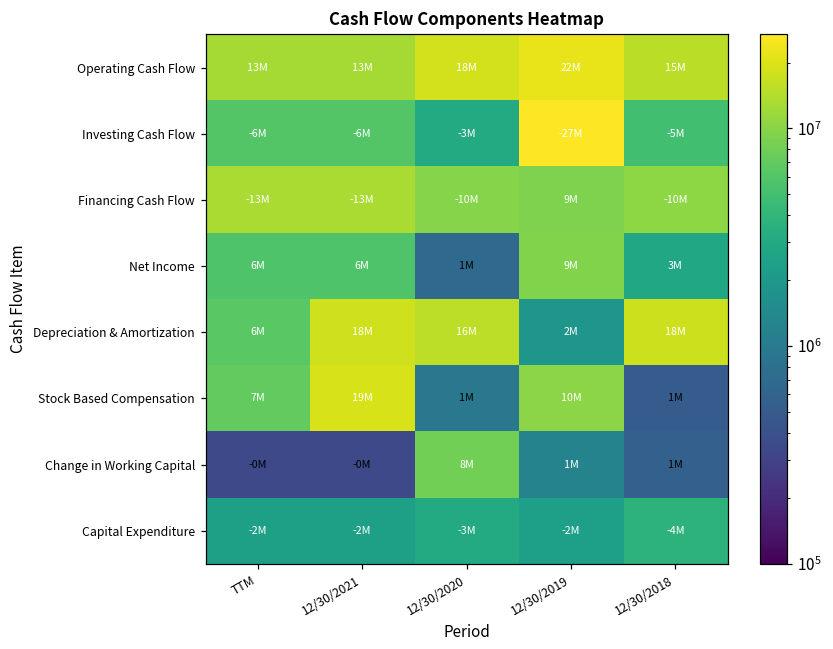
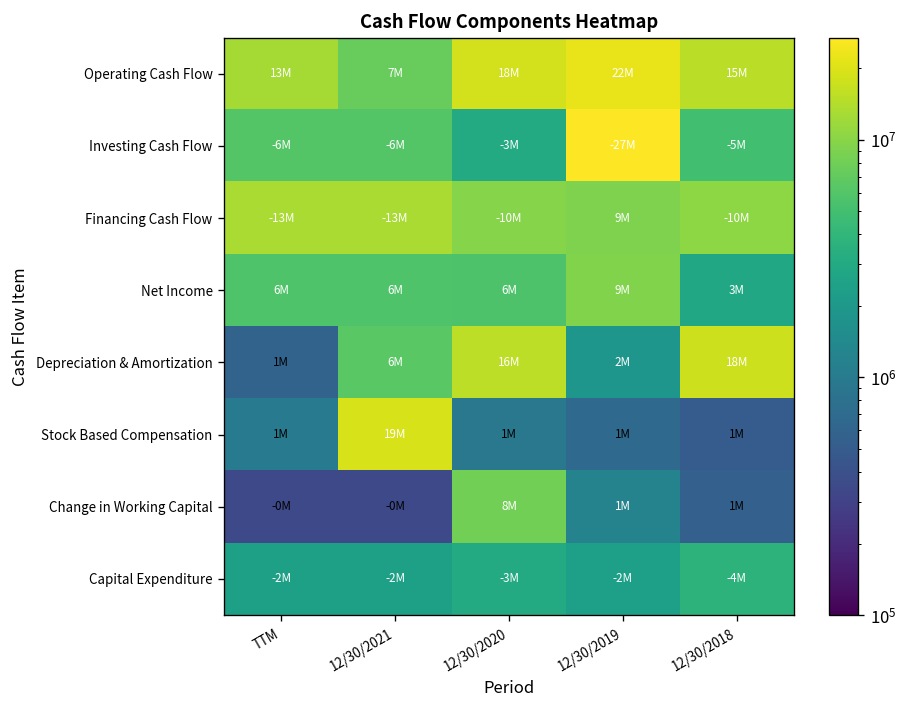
Operating Cash Flow, 12/30/2021: 13M -> 7M
Net Income, 12/30/2020: 1M -> 6M
Depreciation & Amortization, TTM: 6M -> 1M
Depreciation & Amortization, 12/30/2021: 18M -> 6M
Stock Based Compensation, TTM: 7M -> 1M
Stock Based Compensation, 12/30/2019: 10M -> 1M
